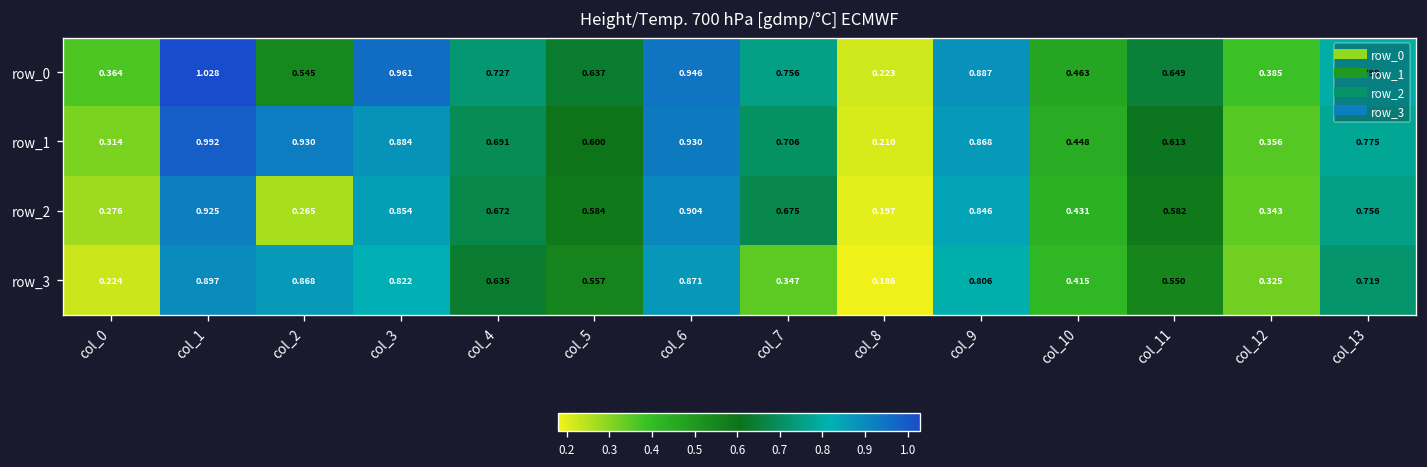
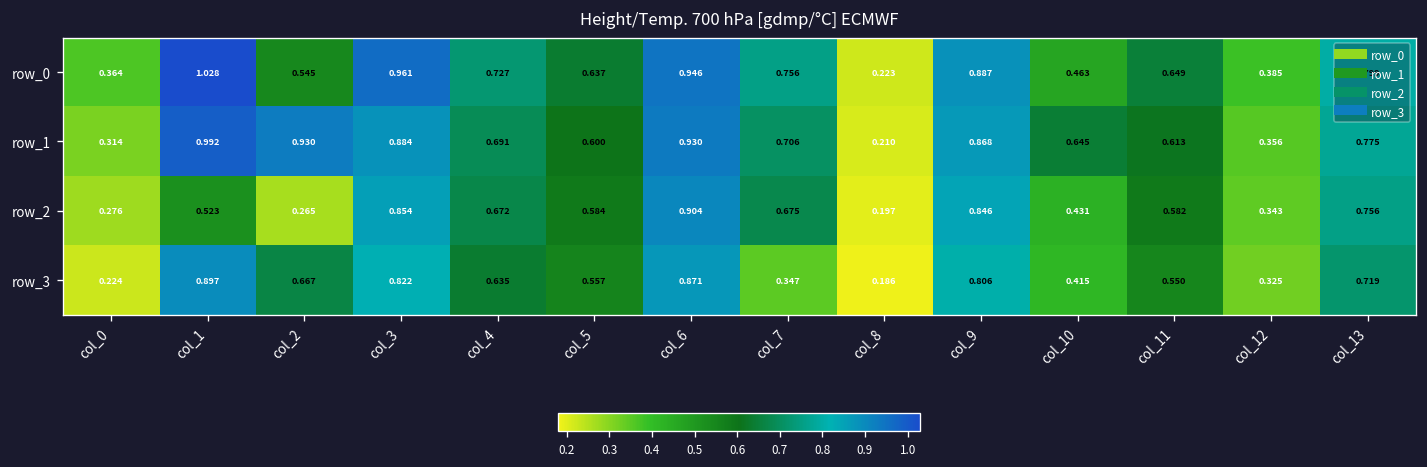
row_1, col_10: 0.448 -> 0.645
row_2, col_1: 0.925 -> 0.523
row_3, col_2: 0.868 -> 0.667
